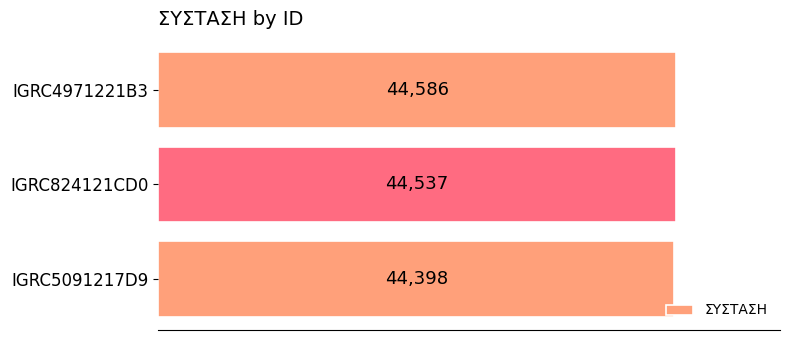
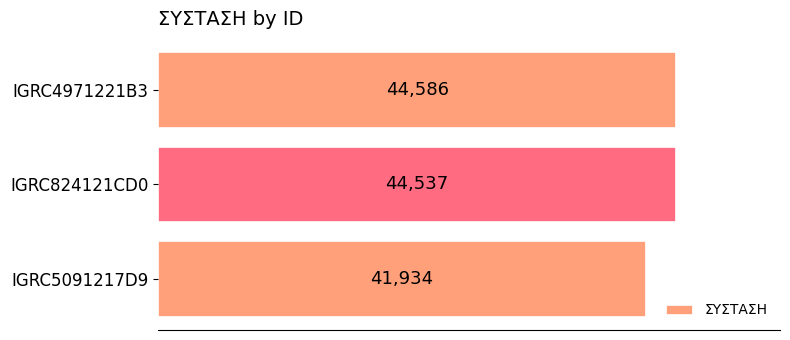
IGRC5091217D9: 44,398 -> 41,934
